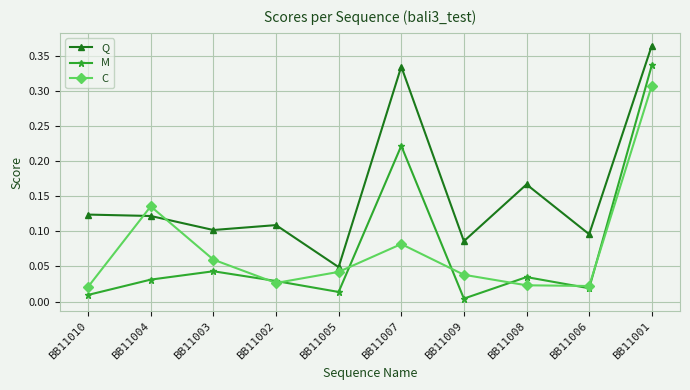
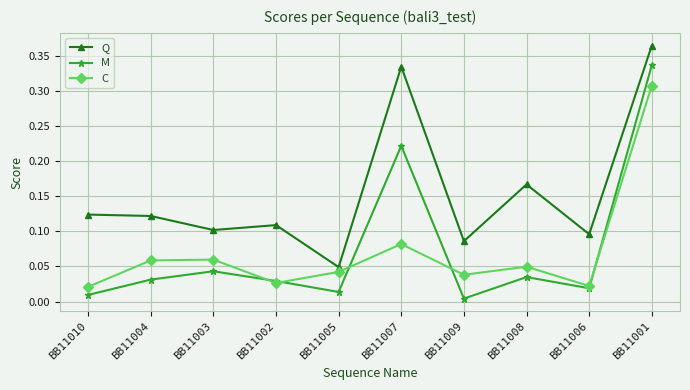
C, BB11004: 0.14 -> 0.06
C, BB11008: 0.02 -> 0.05
